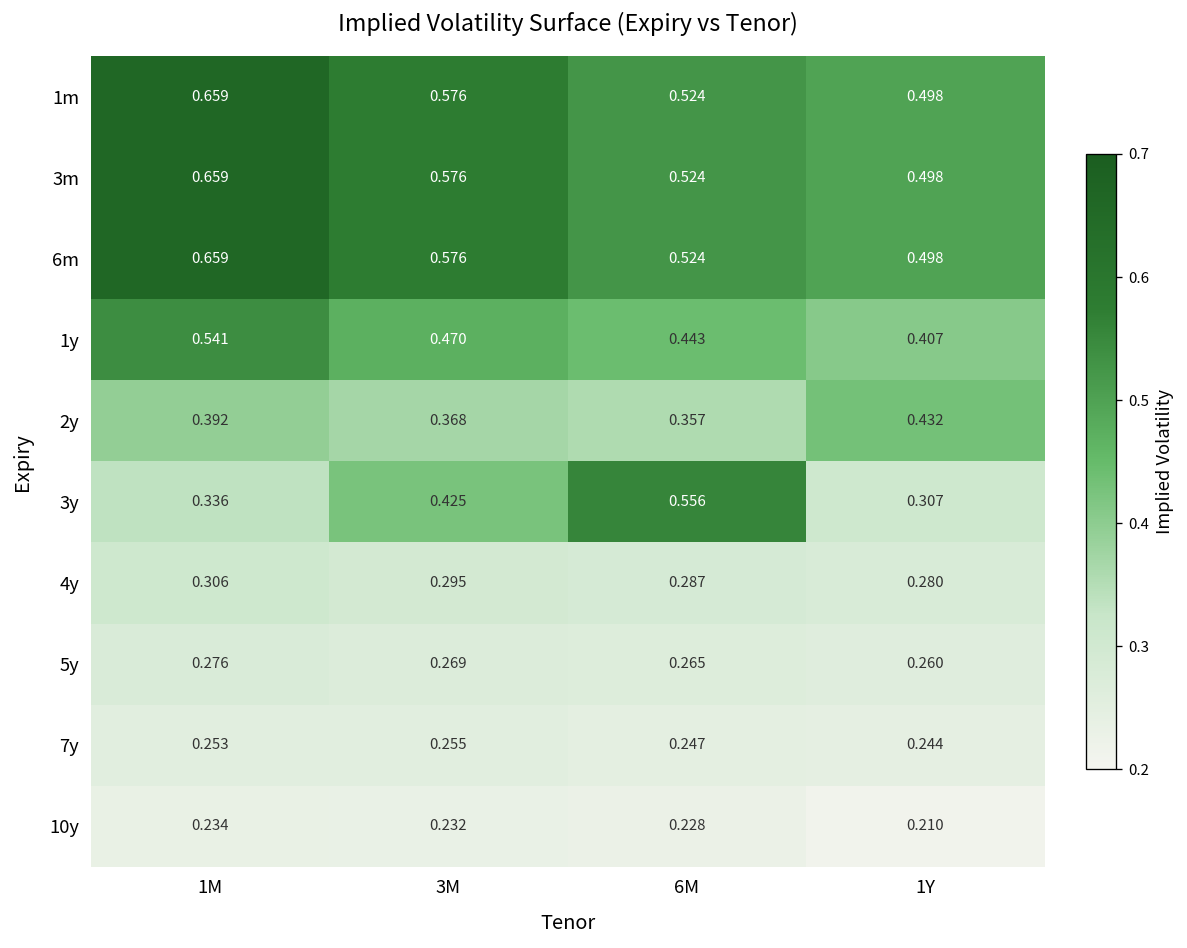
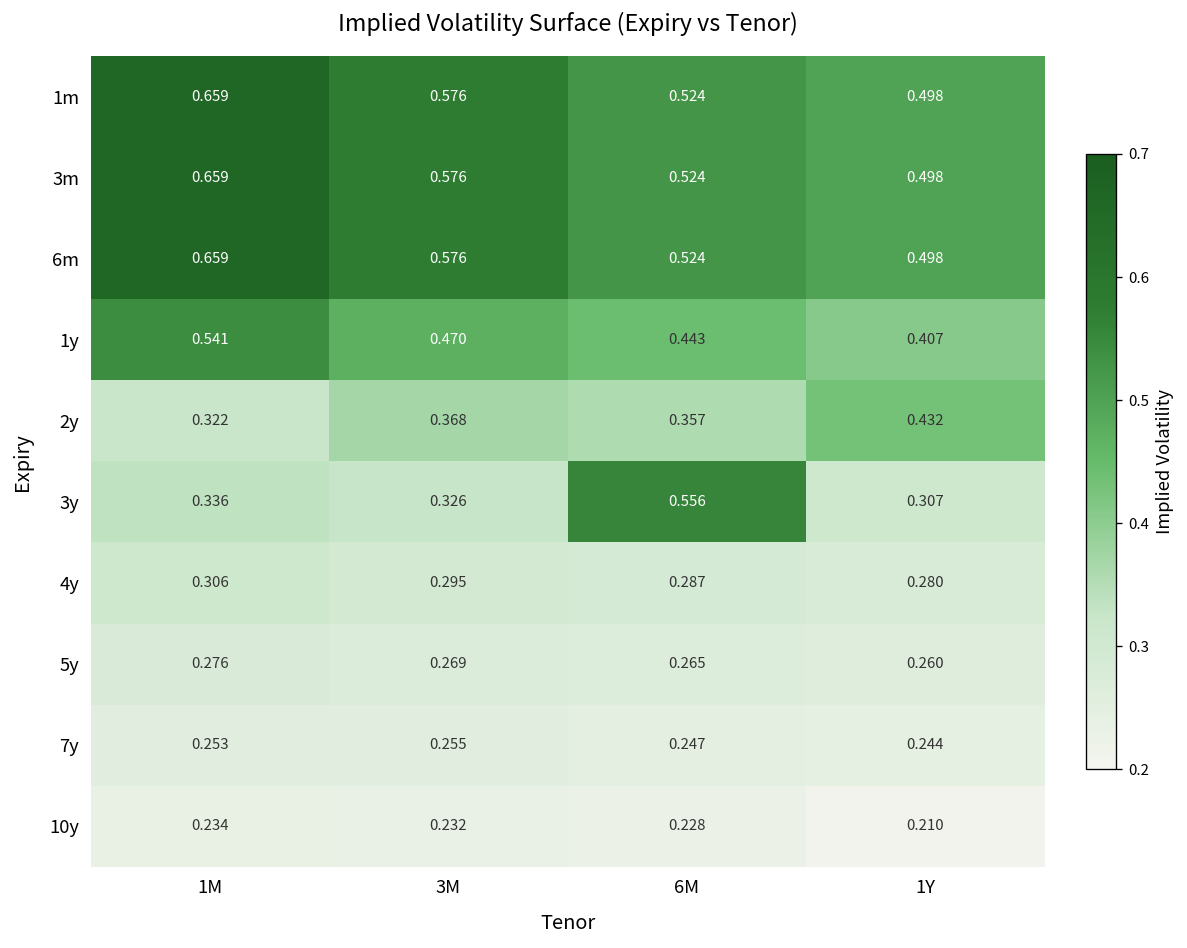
2y, 1M: 0.392 -> 0.322
3y, 3M: 0.425 -> 0.326
